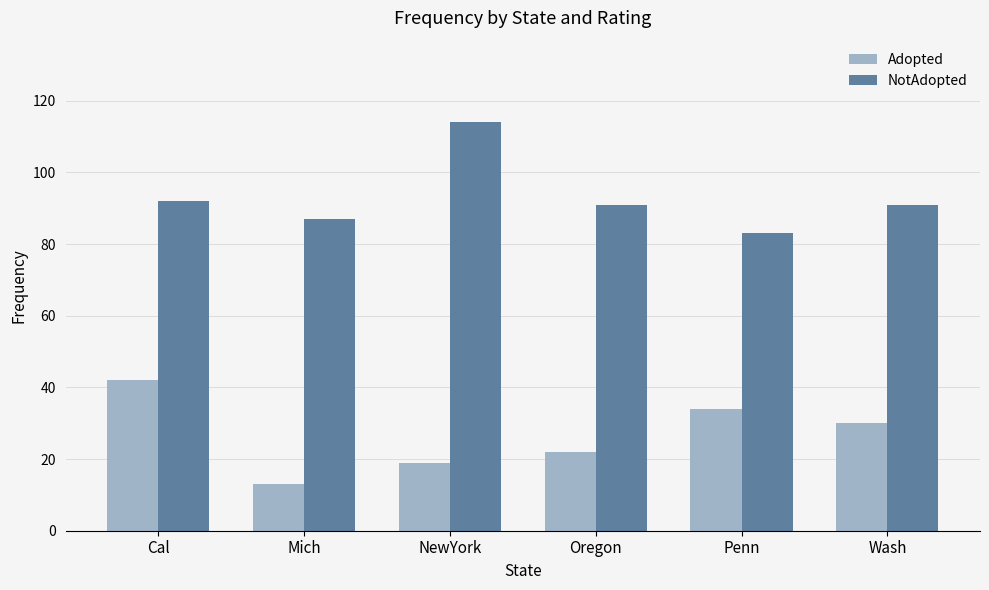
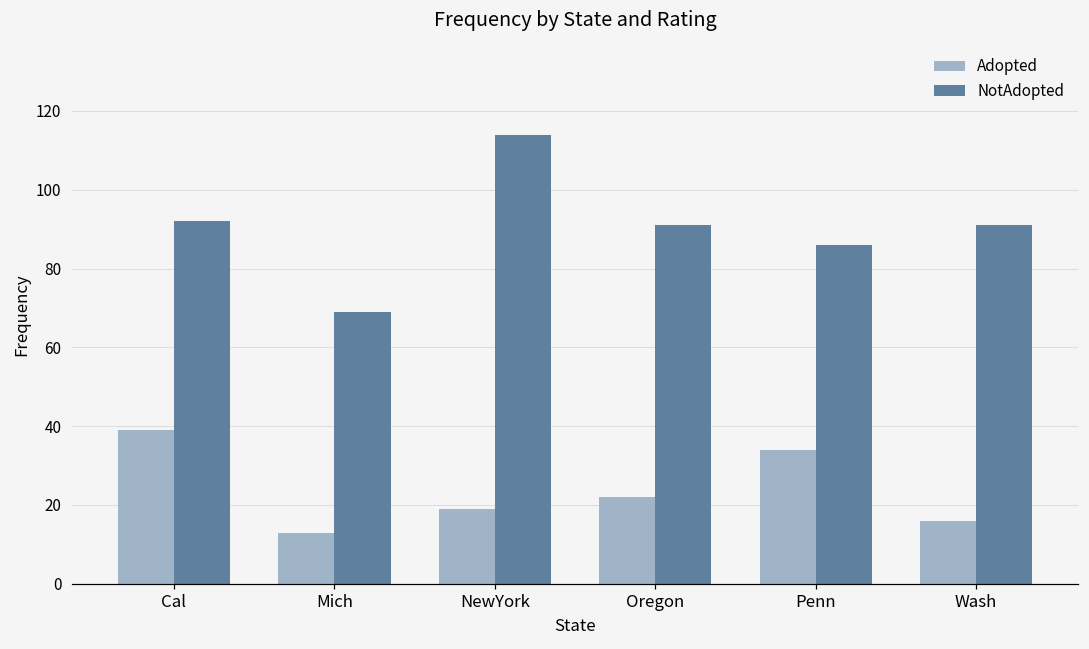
Adopted, Cal: 42 -> 39
NotAdopted, Mich: 87 -> 69
NotAdopted, Penn: 83 -> 86
Adopted, Wash: 30 -> 16
